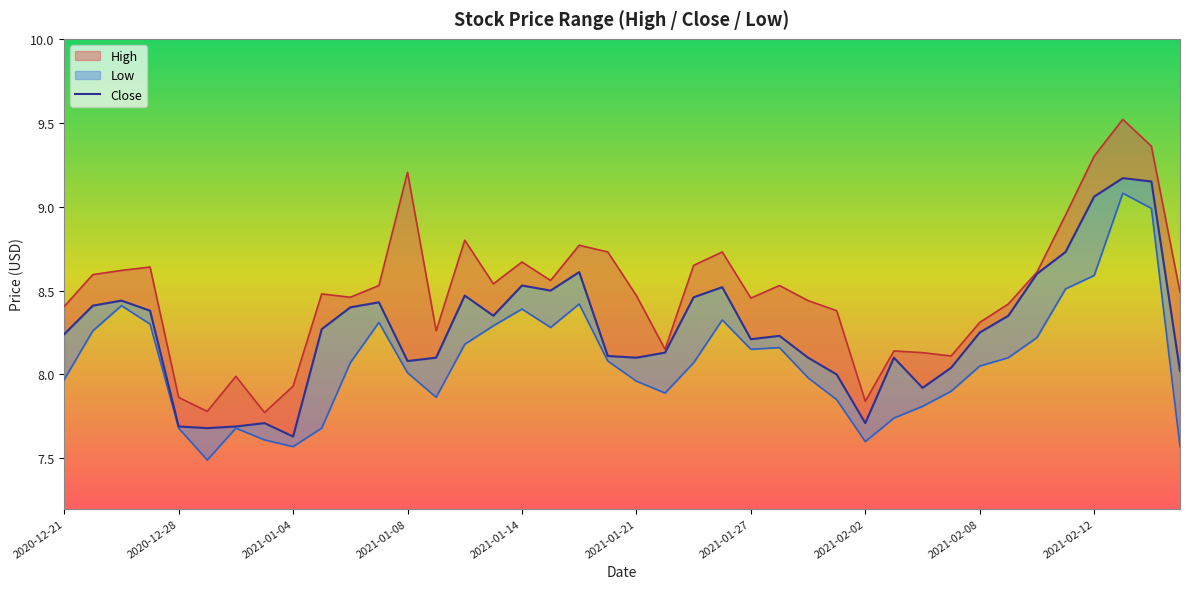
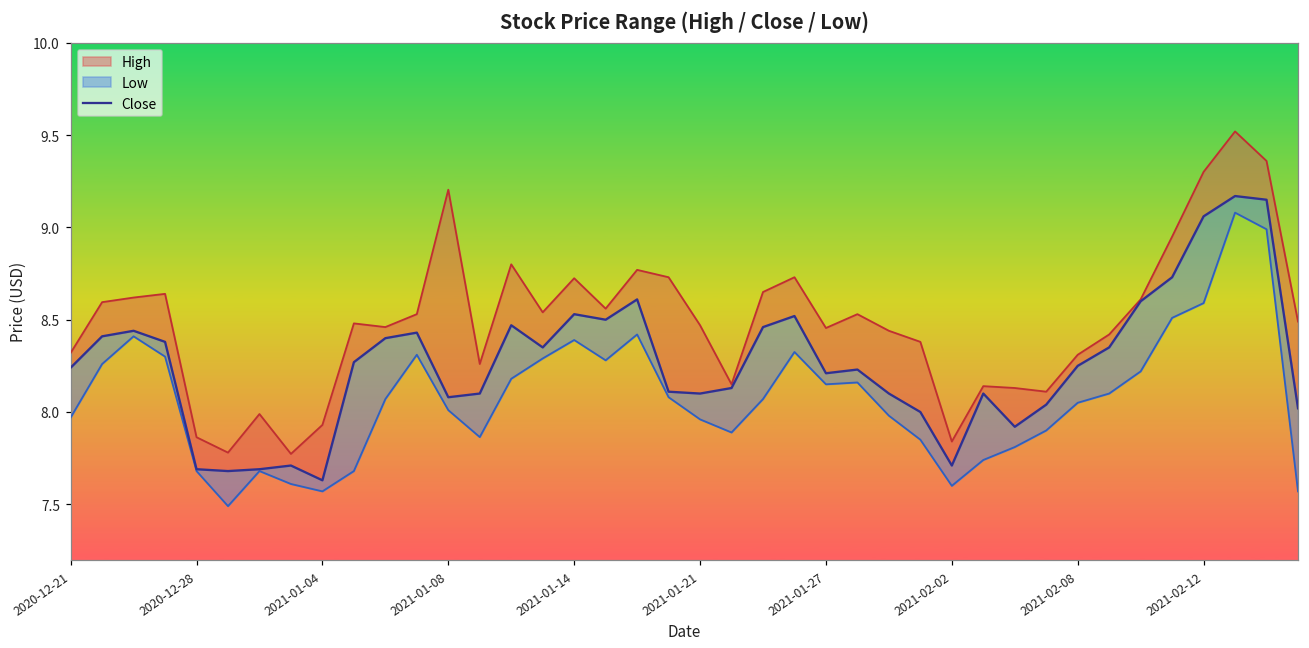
High, 2020-12-21: 8.41 -> 8.32
High, 2021-01-14: 8.67 -> 8.72
